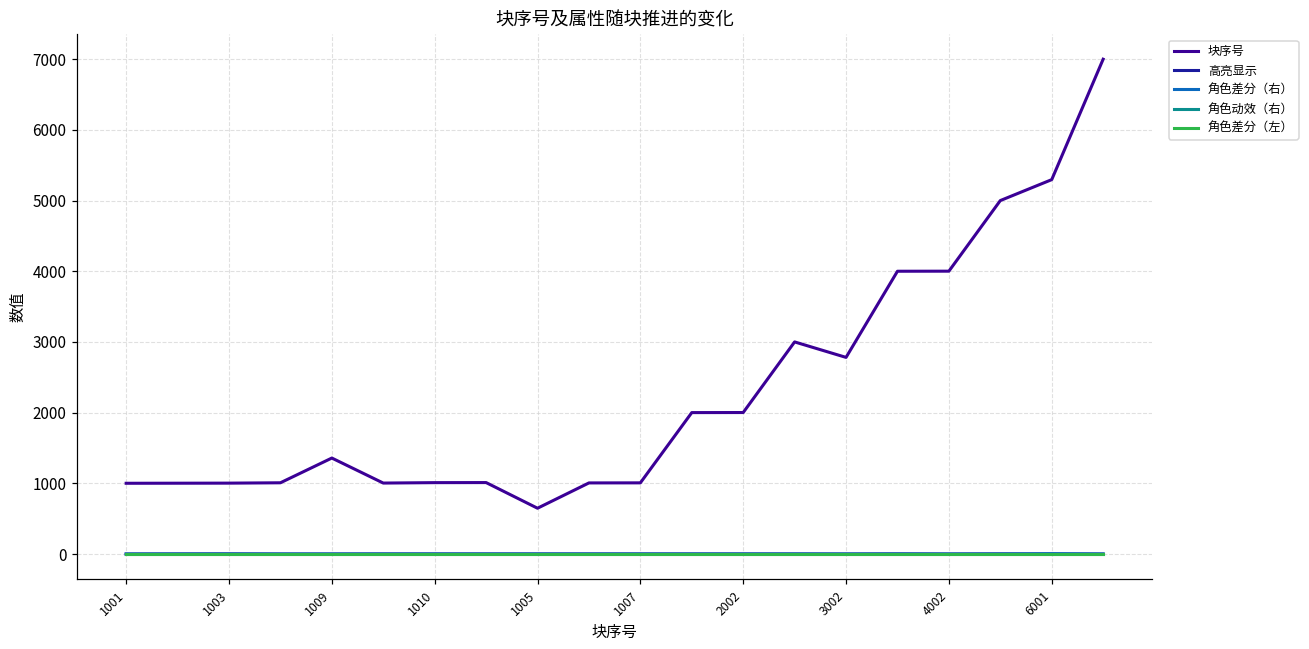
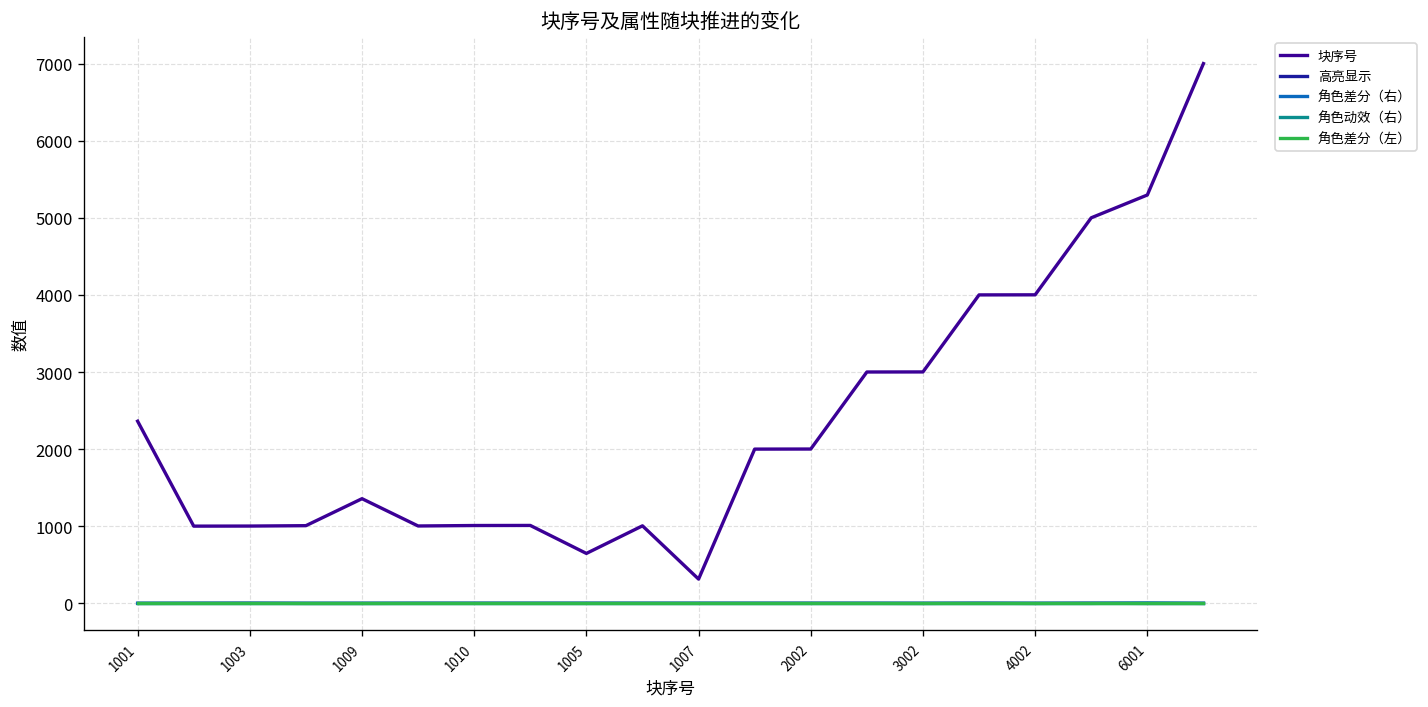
块序号, 1001: 1000 -> 2400
块序号, 1007: 1000 -> 300
块序号, 3002: 2800 -> 3000
